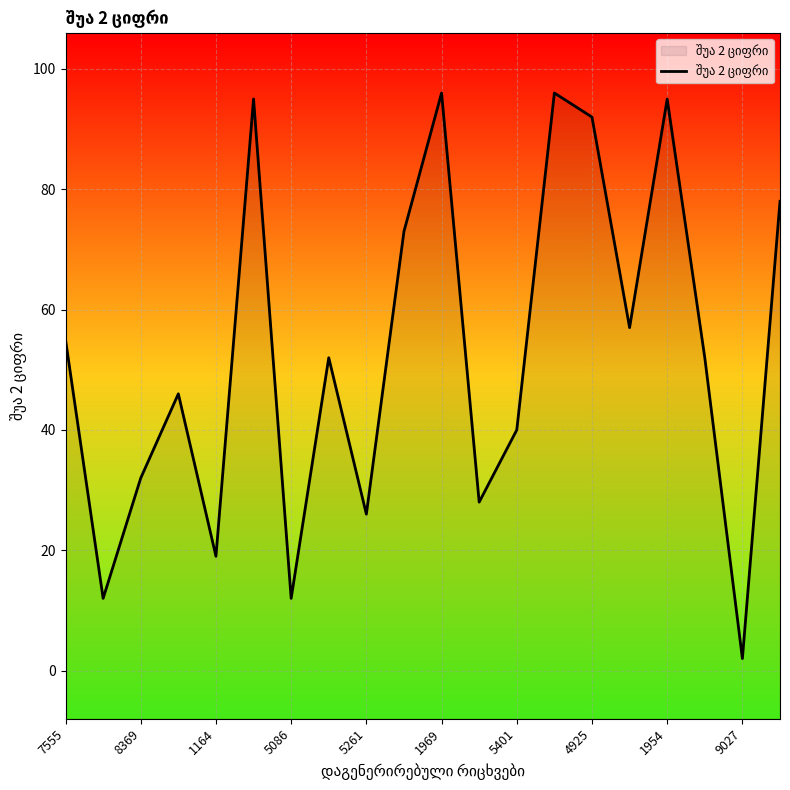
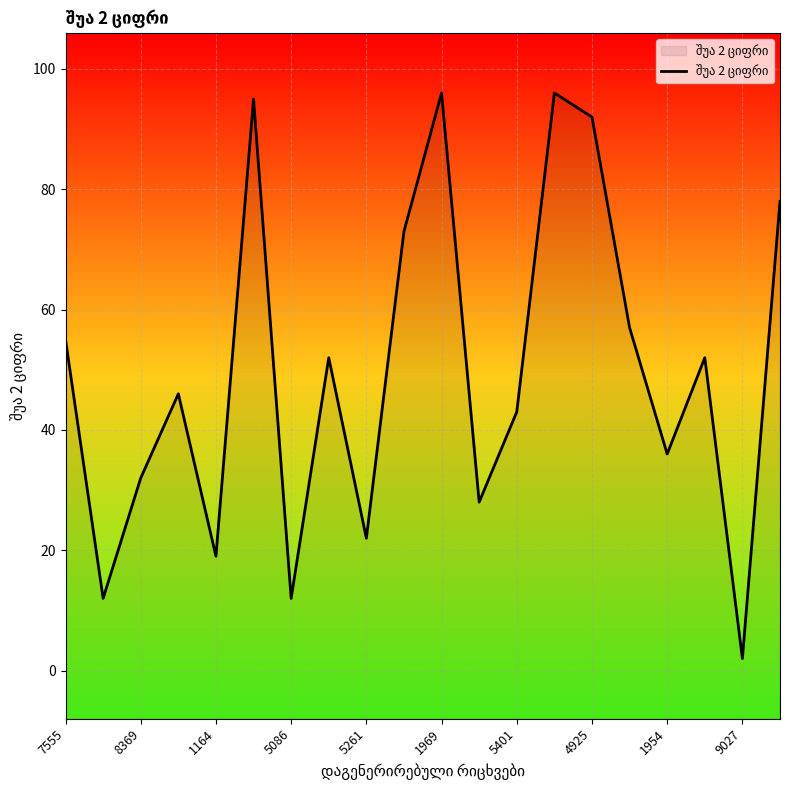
5261: 26 -> 22
5401: 40 -> 43
1954: 95 -> 36
